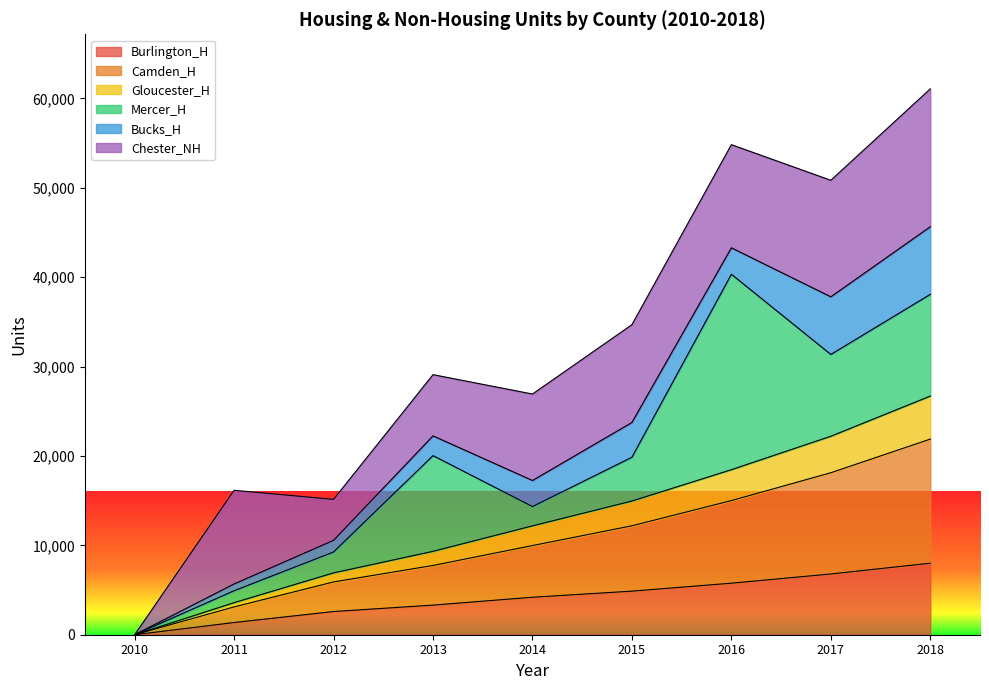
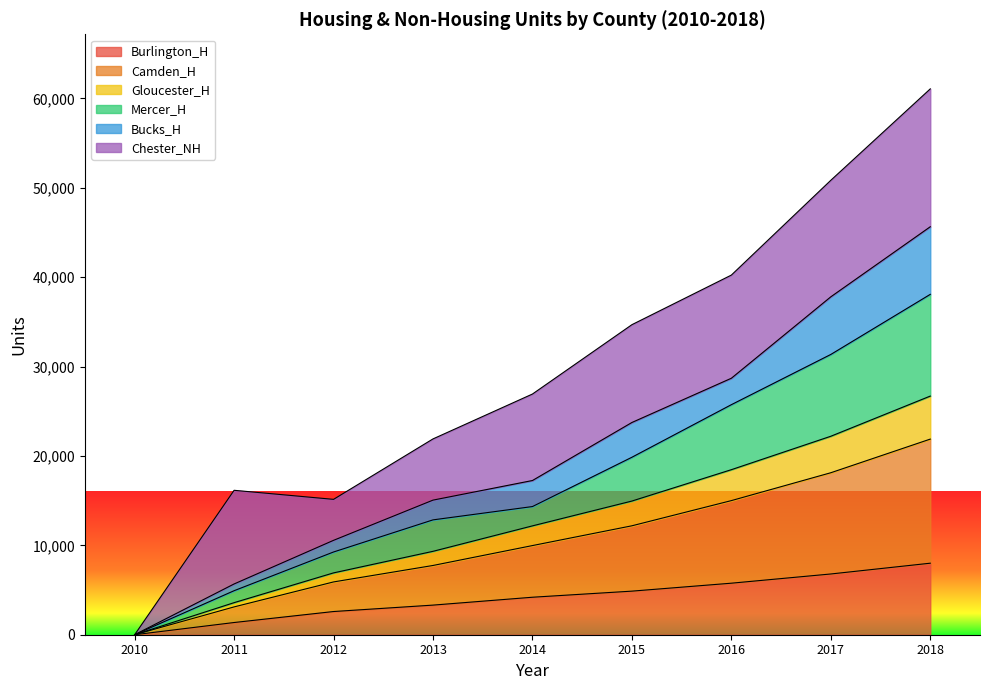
Mercer_H, 2013: 11,000 -> 4,000
Mercer_H, 2016: 22,000 -> 7,000
